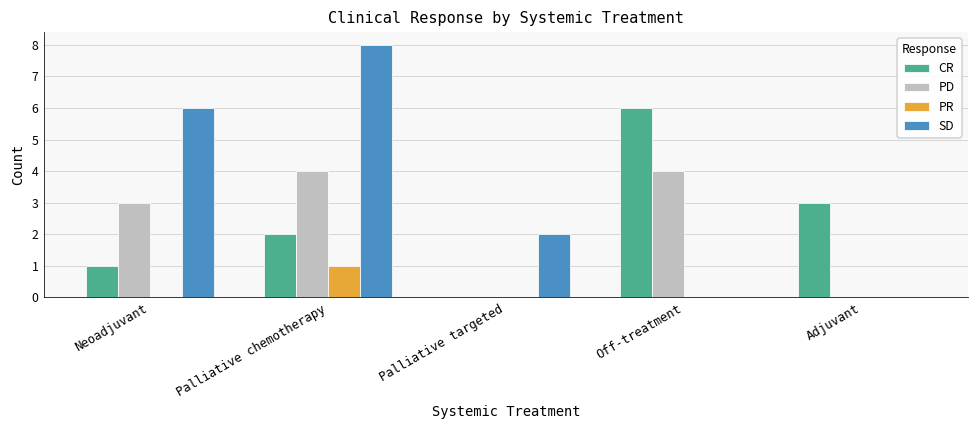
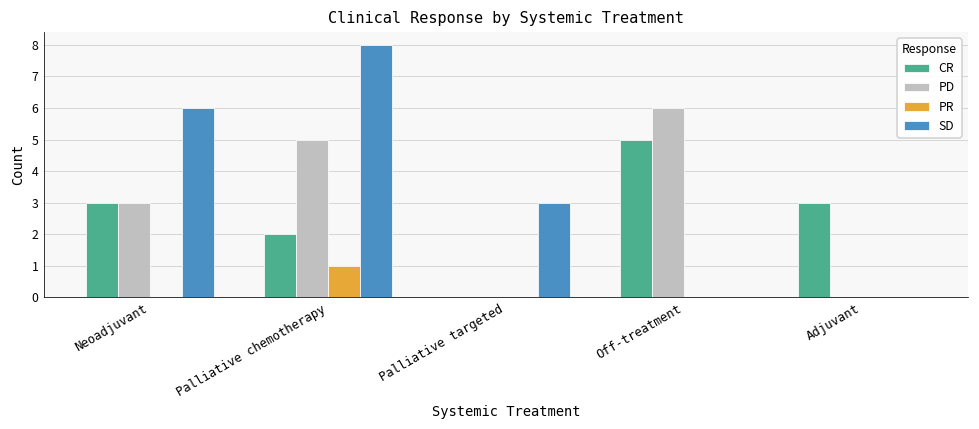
CR, Neoadjuvant: 1 -> 3
PD, Palliative chemotherapy: 4 -> 5
SD, Palliative targeted: 2 -> 3
CR, Off-treatment: 6 -> 5
PD, Off-treatment: 4 -> 6
